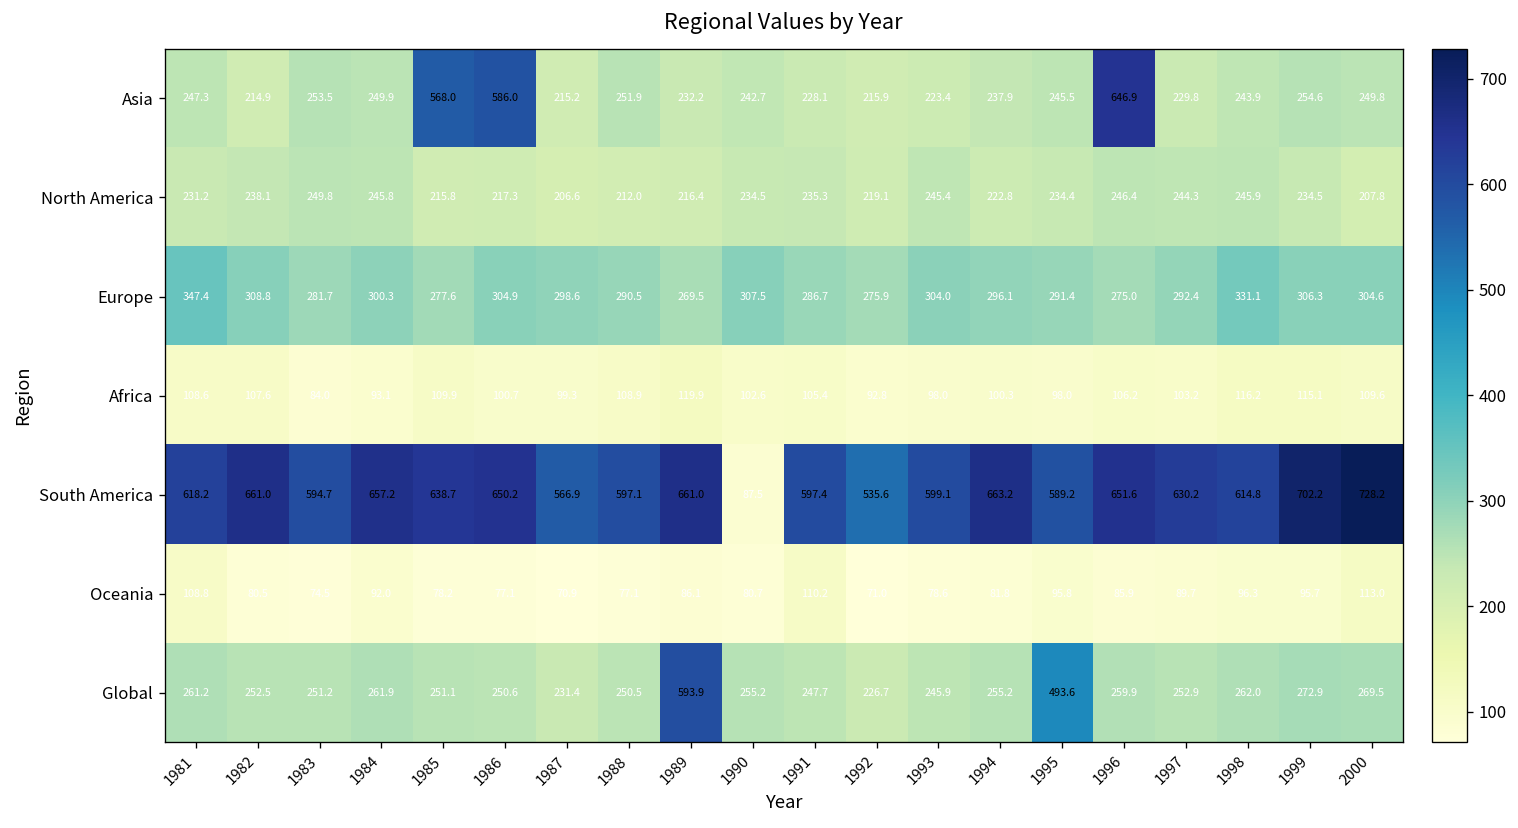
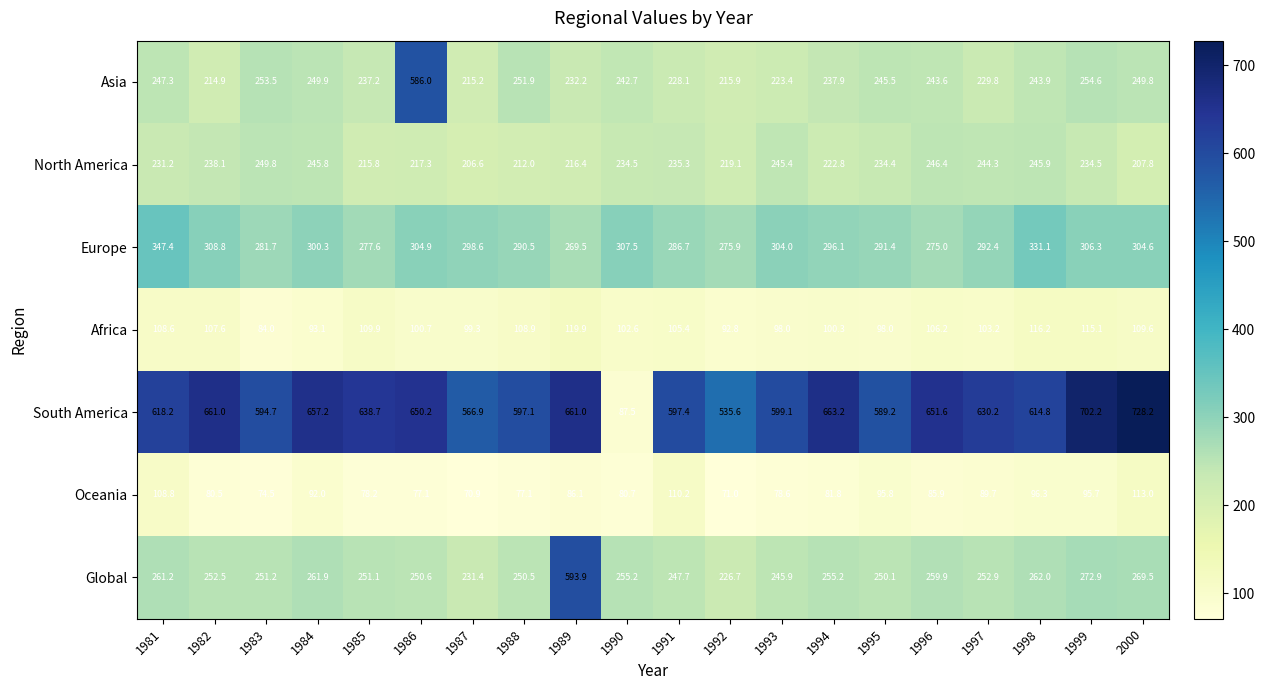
Asia, 1985: 568.0 -> 237.2
Asia, 1996: 646.9 -> 243.6
Global, 1995: 493.6 -> 250.1
